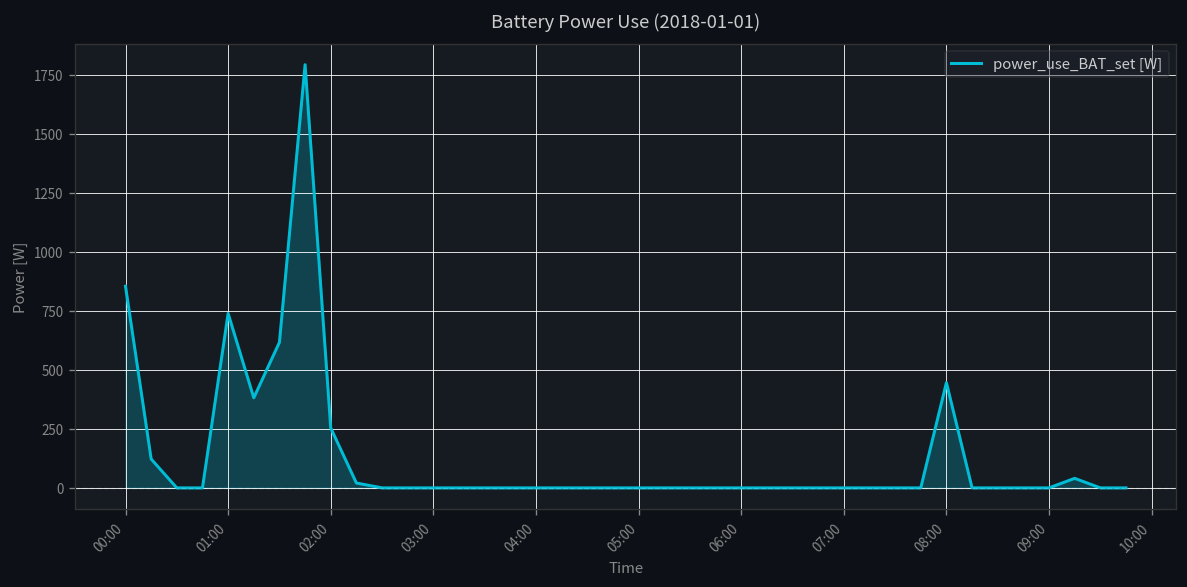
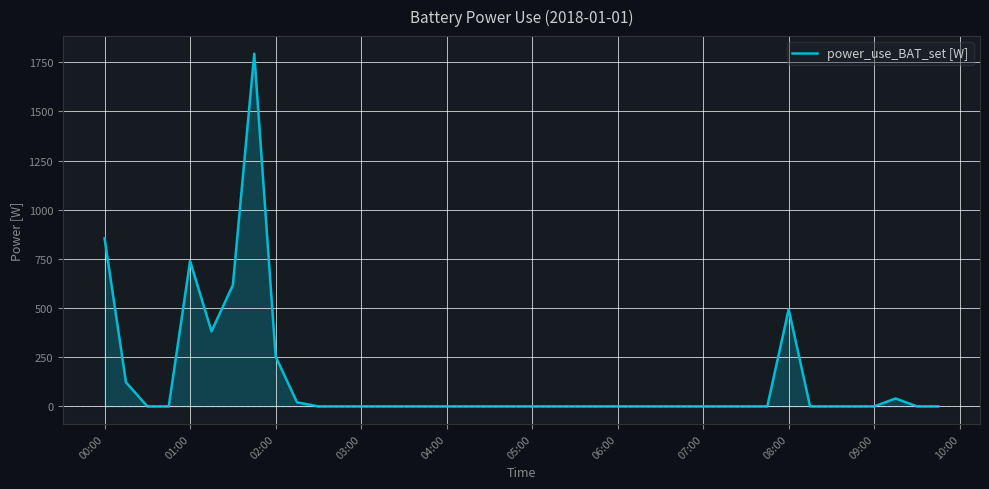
08:00: 450 -> 490
